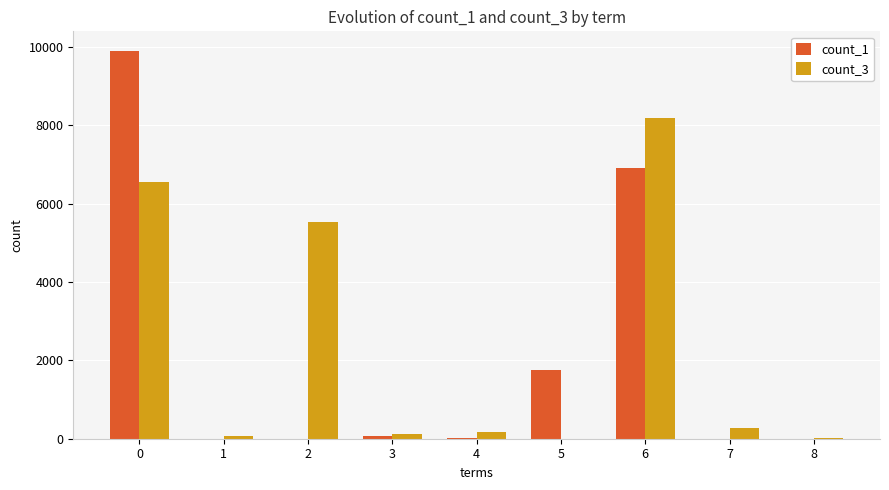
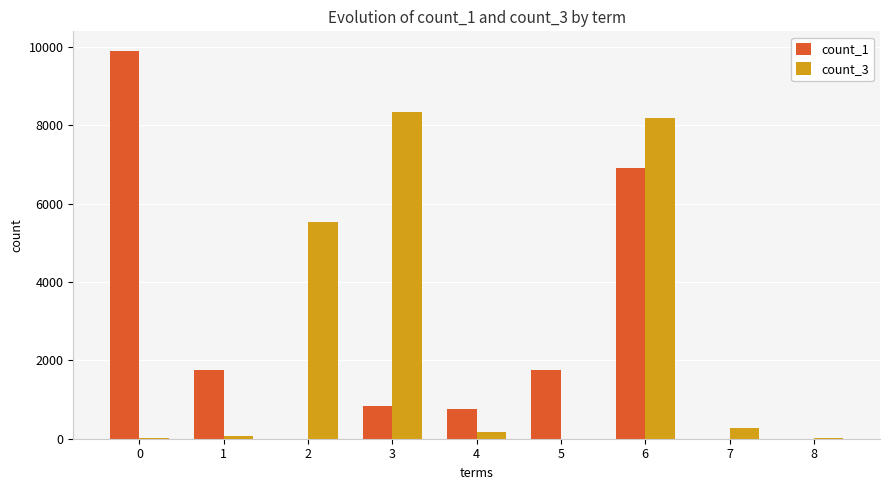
count_3, 0: 6600 -> 0
count_1, 1: 0 -> 1700
count_1, 3: 100 -> 800
count_3, 3: 100 -> 8300
count_1, 4: 0 -> 800
